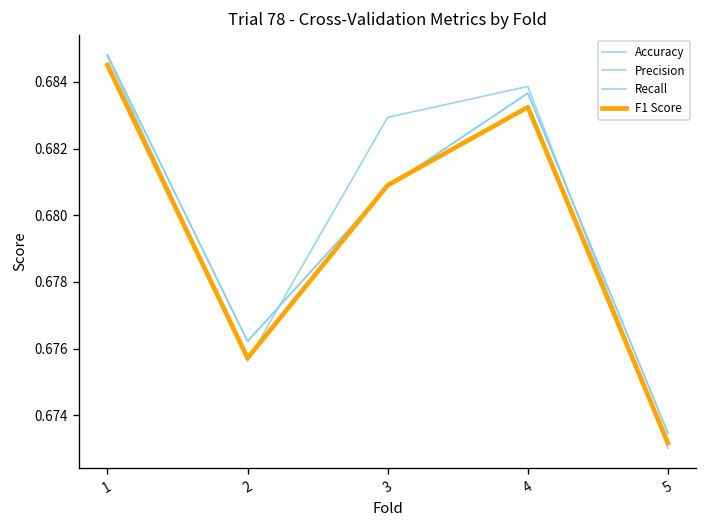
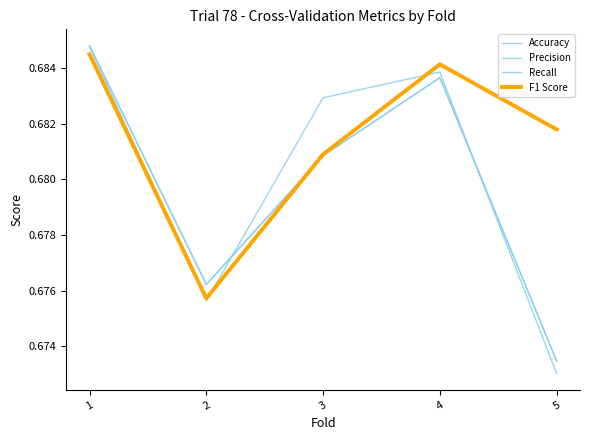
F1 Score, 4: 0.6832 -> 0.6841
F1 Score, 5: 0.6732 -> 0.6818
